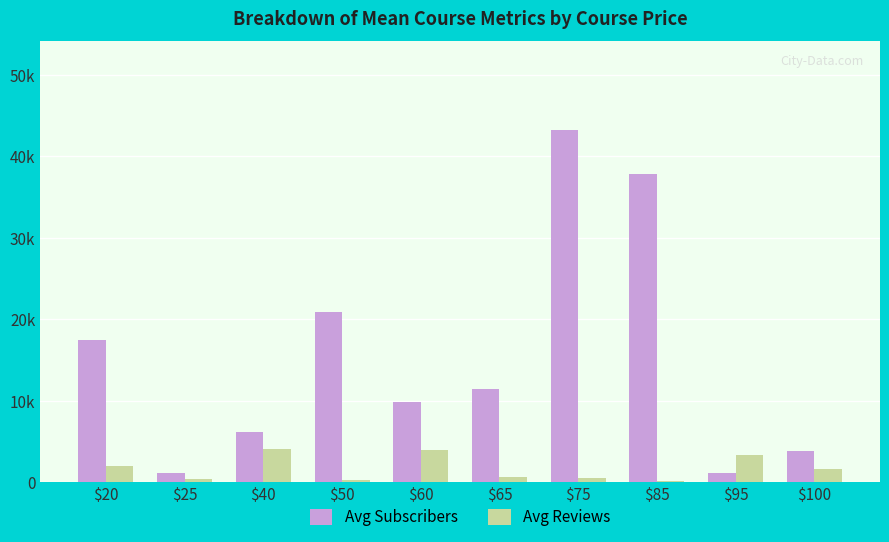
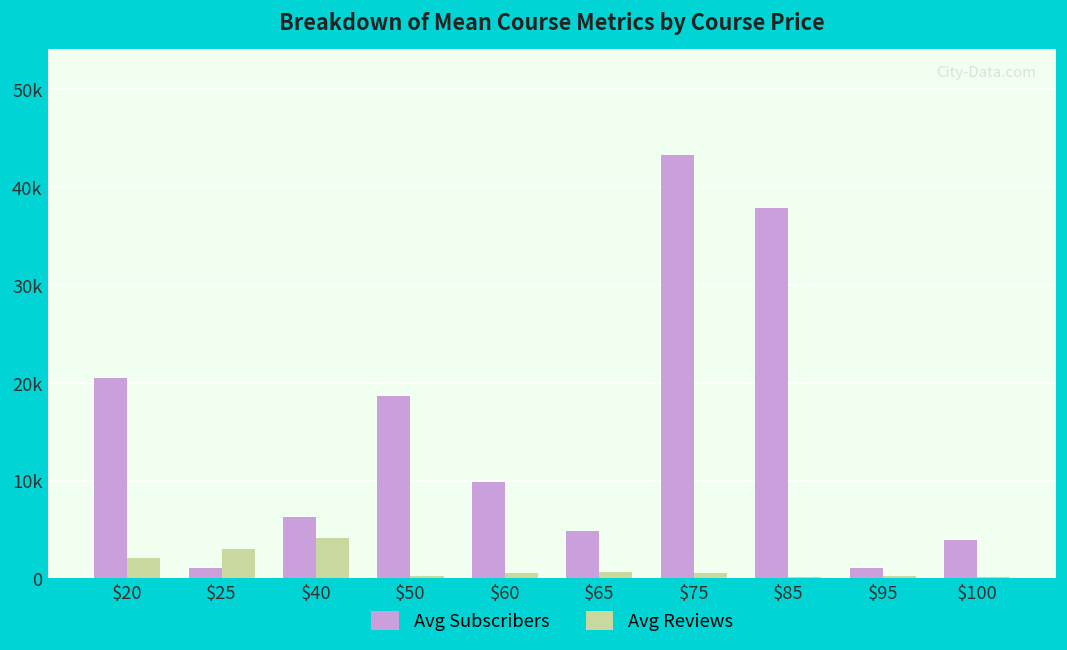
Avg Subscribers, $20: 17000 -> 20000
Avg Reviews, $25: 0 -> 3000
Avg Subscribers, $50: 21000 -> 19000
Avg Reviews, $60: 4000 -> 1000
Avg Subscribers, $65: 11000 -> 5000
Avg Reviews, $95: 3000 -> 0
Avg Reviews, $100: 2000 -> 0
